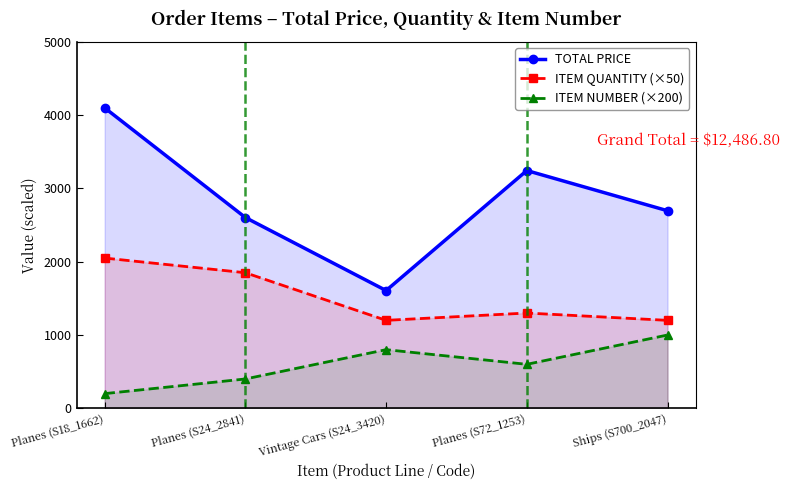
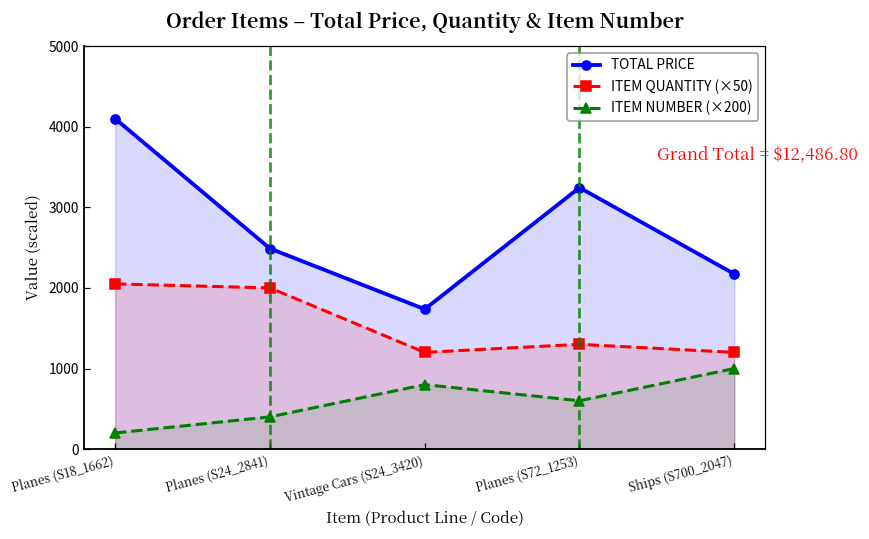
TOTAL PRICE, Planes (S24_2841): 2600 -> 2500
ITEM QUANTITY (×50), Planes (S24_2841): 1900 -> 2000
TOTAL PRICE, Vintage Cars (S24_3420): 1600 -> 1700
TOTAL PRICE, Ships (S700_2047): 2700 -> 2200
